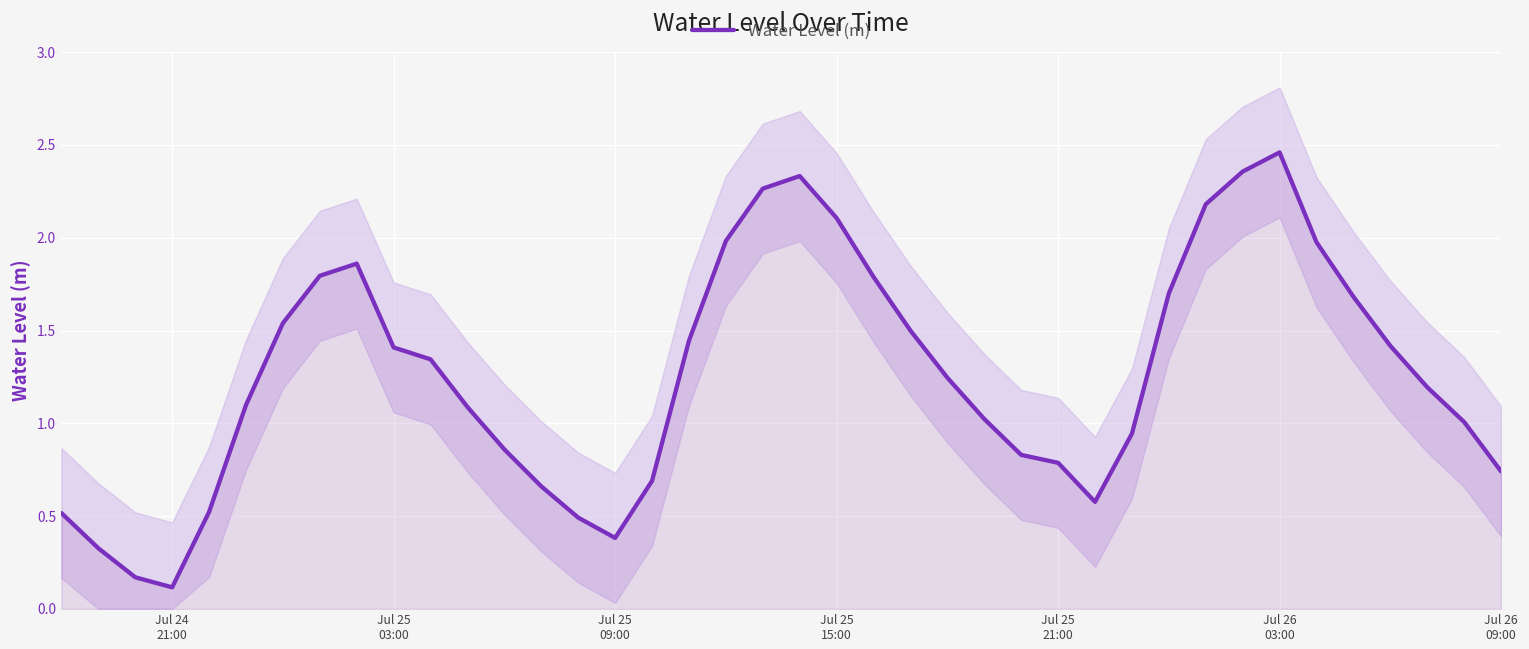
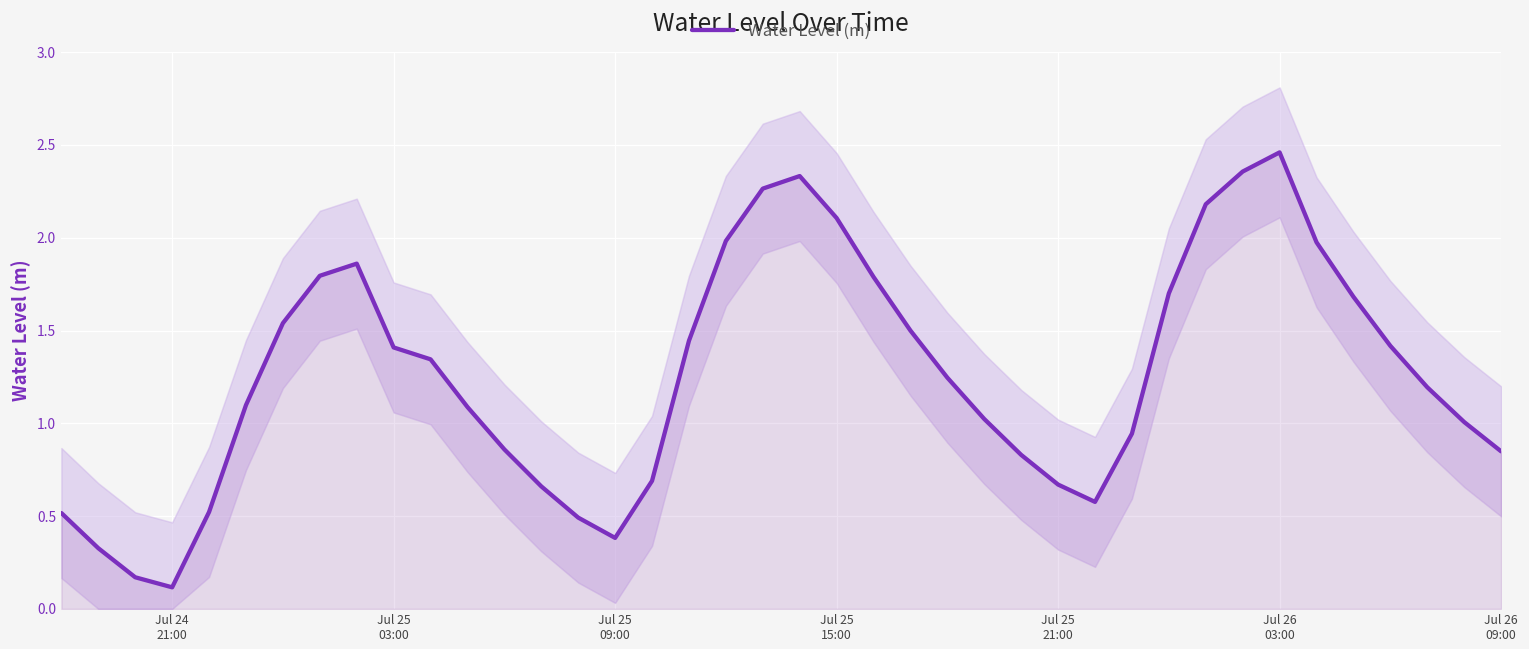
Water Level (m), Jul 25 21:00: 0.79 -> 0.67
Water Level (m), Jul 26 09:00: 0.74 -> 0.85
